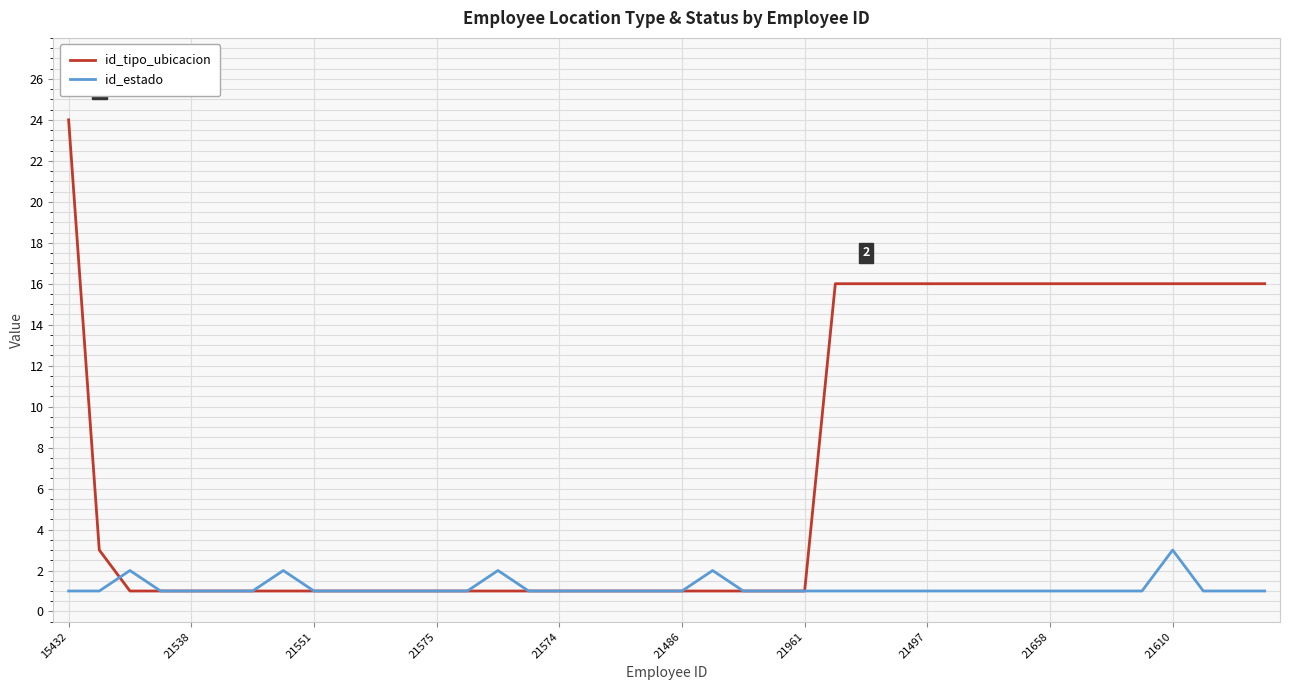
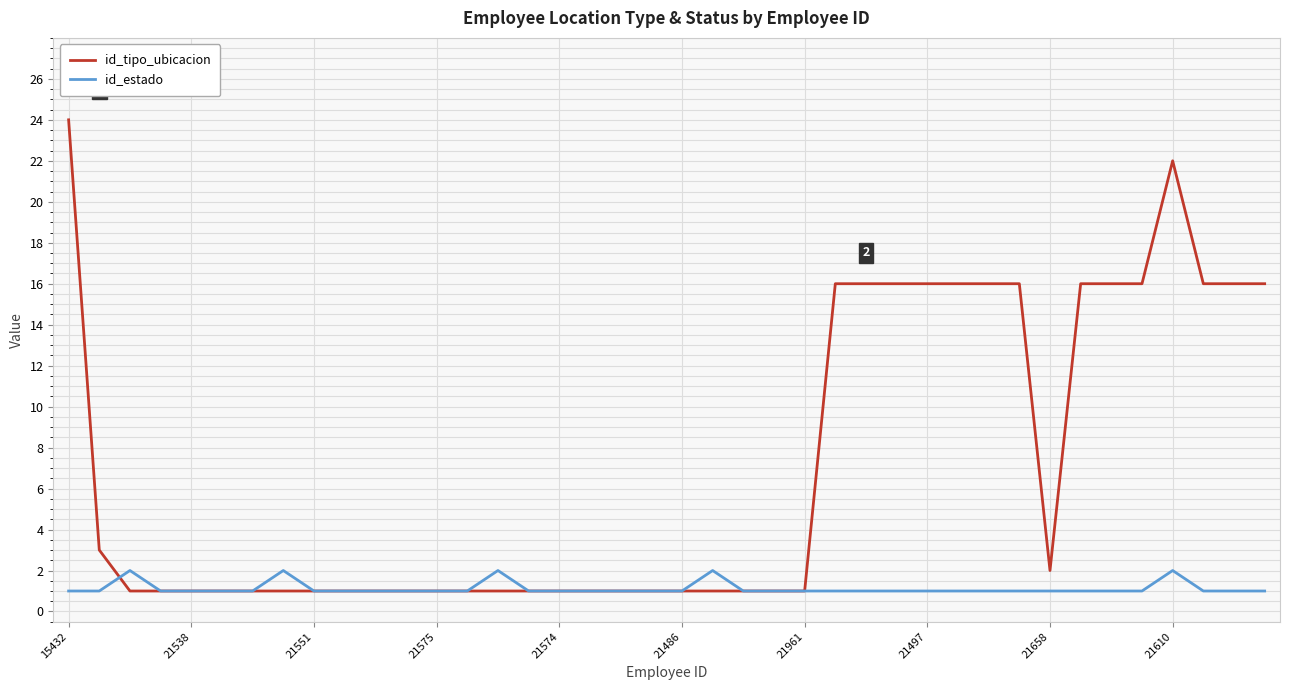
id_tipo_ubicacion, 21658: 16 -> 2
id_tipo_ubicacion, 21610: 16 -> 22
id_estado, 21610: 3 -> 2
